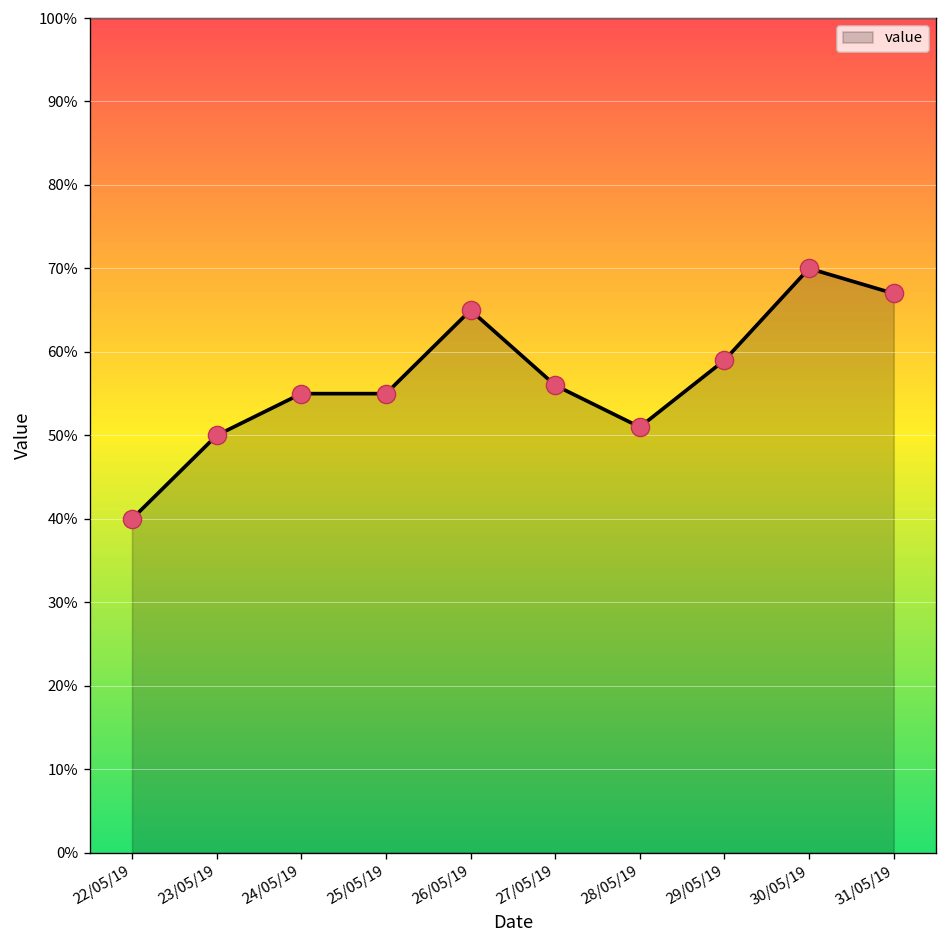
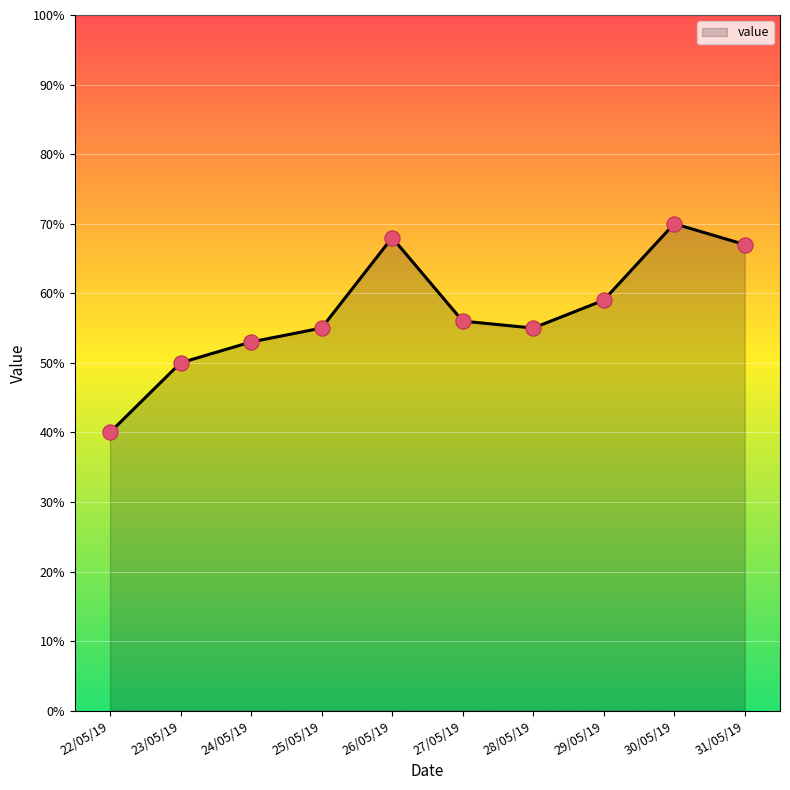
24/05/19: 55% -> 53%
26/05/19: 65% -> 68%
28/05/19: 51% -> 55%
